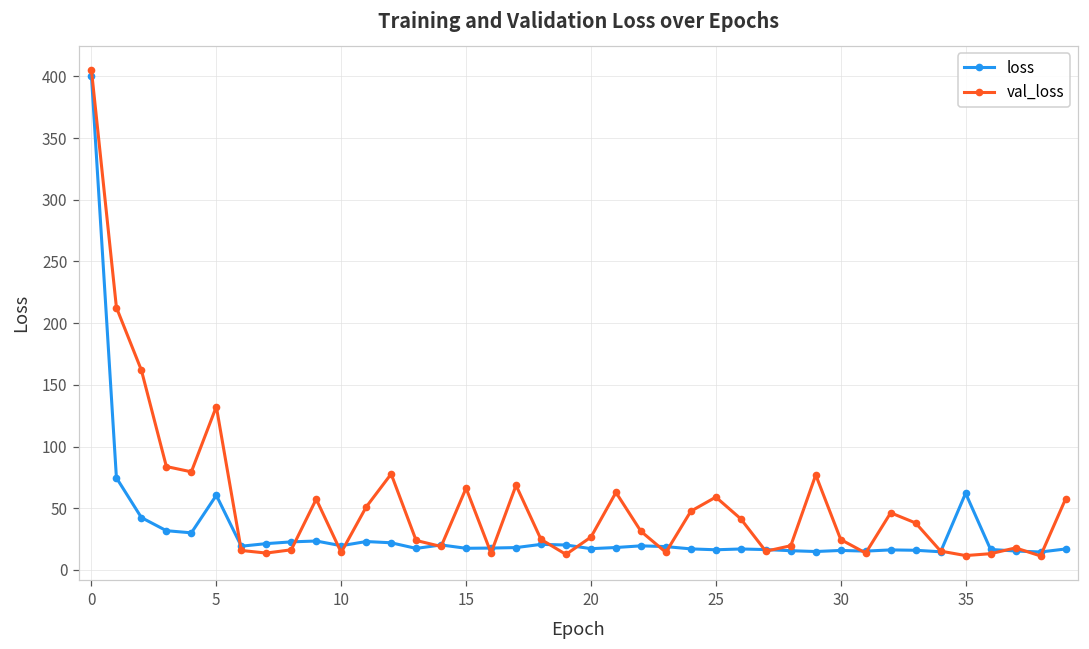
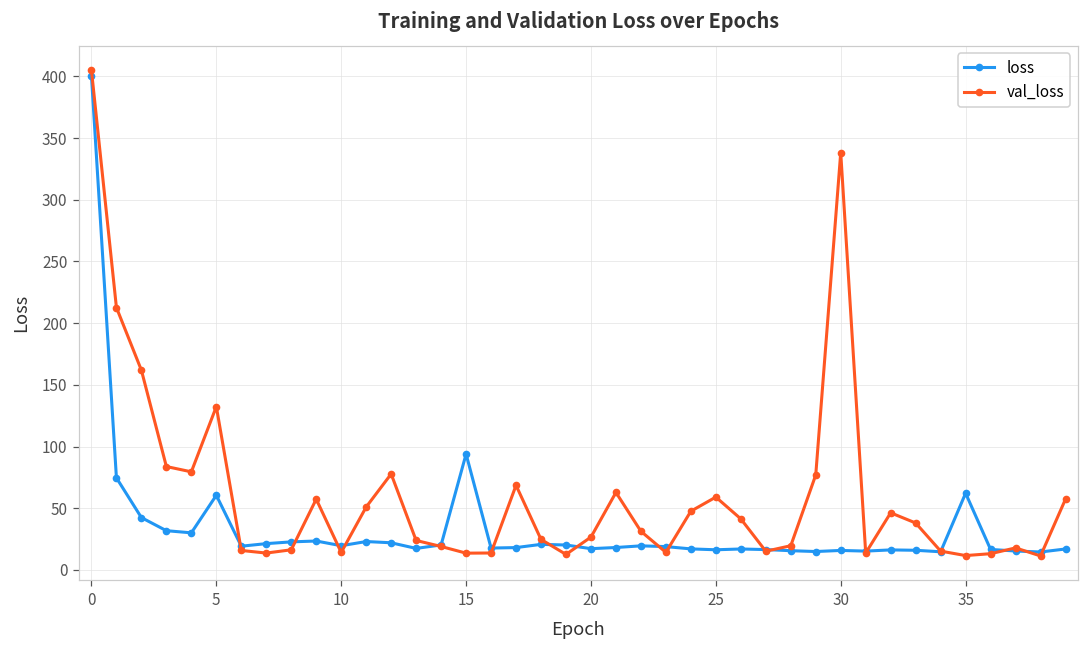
loss, 15: 18 -> 94
val_loss, 15: 66 -> 14
val_loss, 30: 25 -> 338
